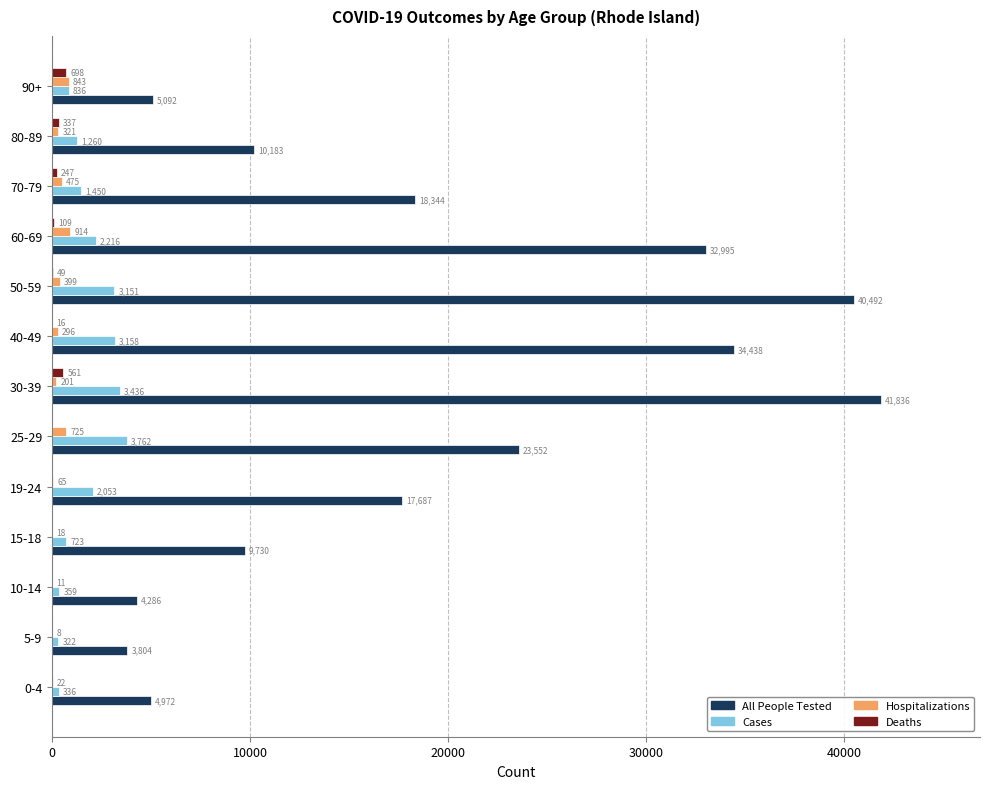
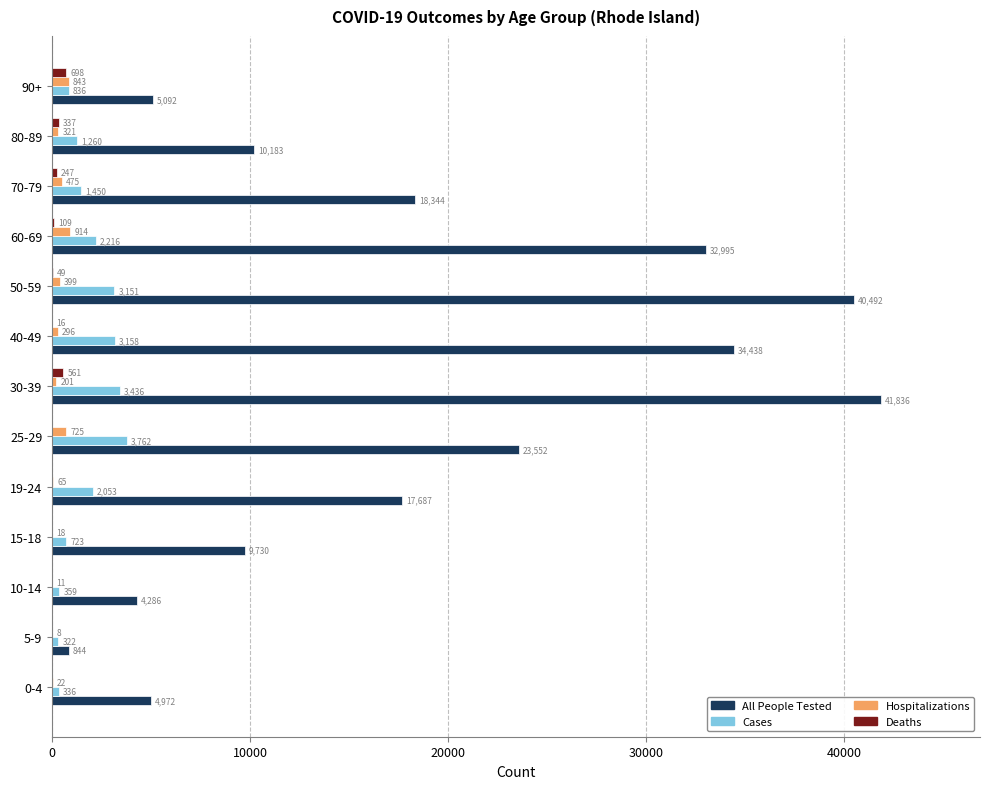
All People Tested, 5-9: 3,804 -> 844
